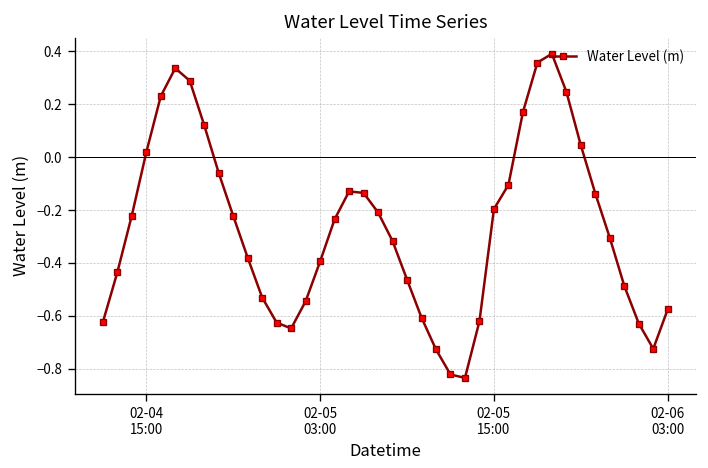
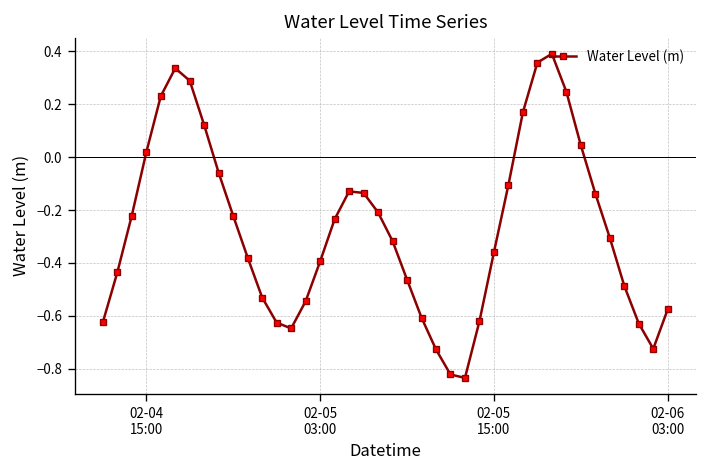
02-05 15:00: -0.20 -> -0.36
